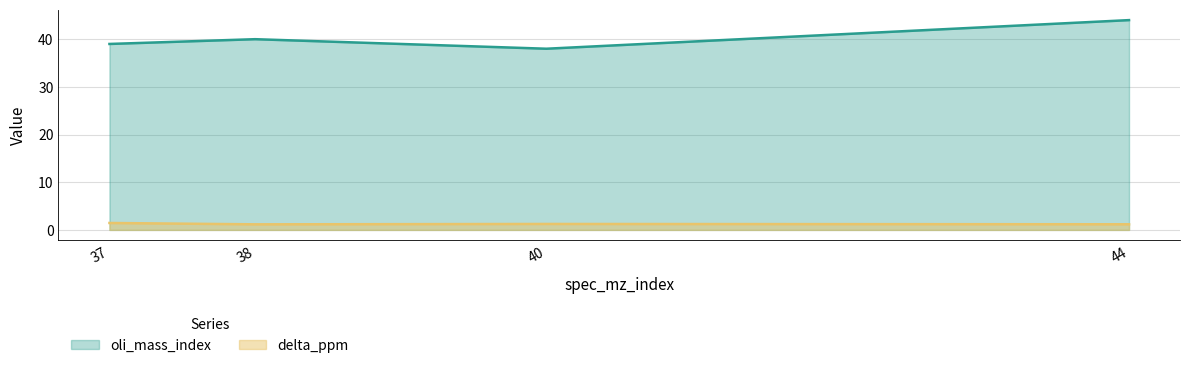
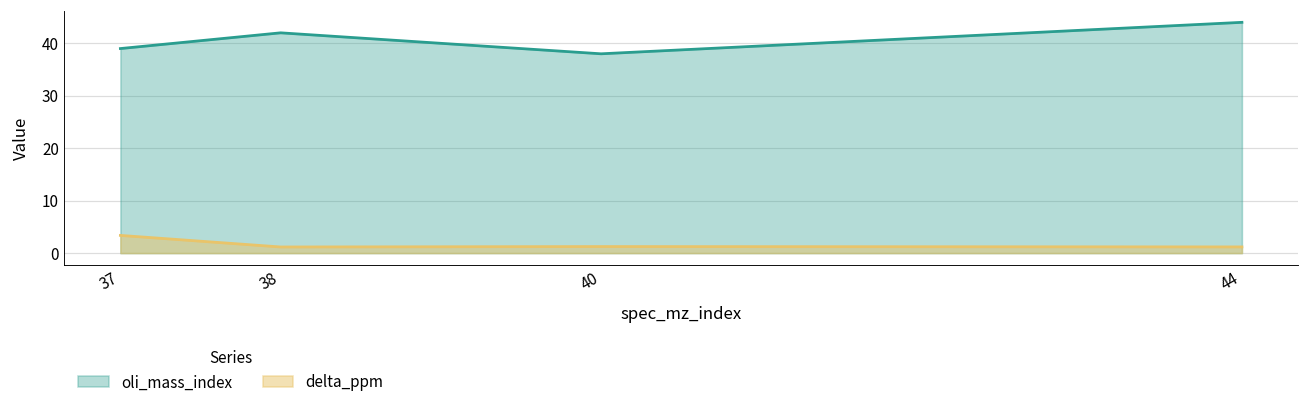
delta_ppm, 37: 1 -> 3
oli_mass_index, 38: 40 -> 42
